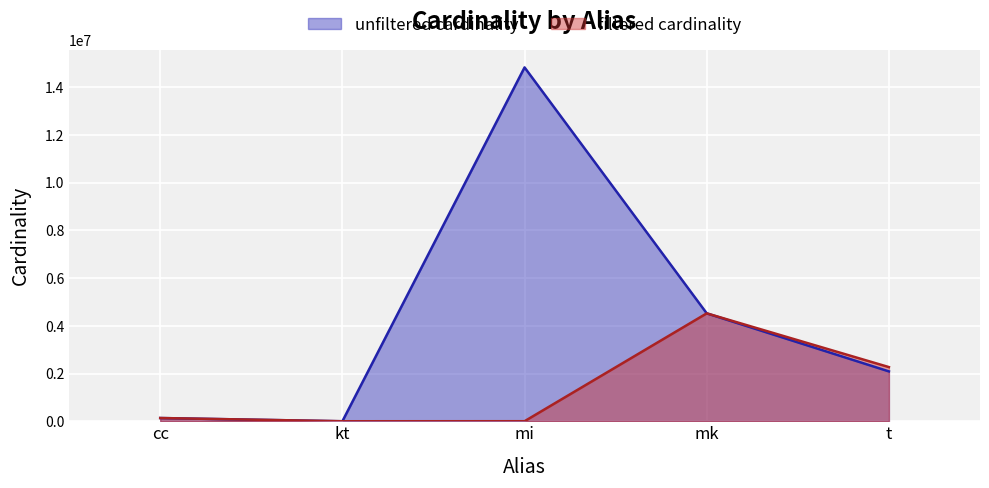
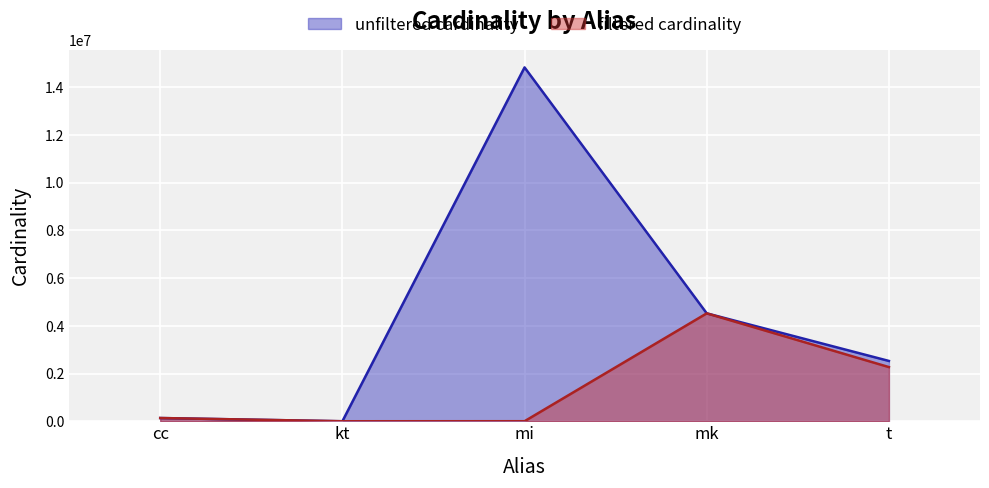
unfiltered cardinality, t: 2100000 -> 2500000
